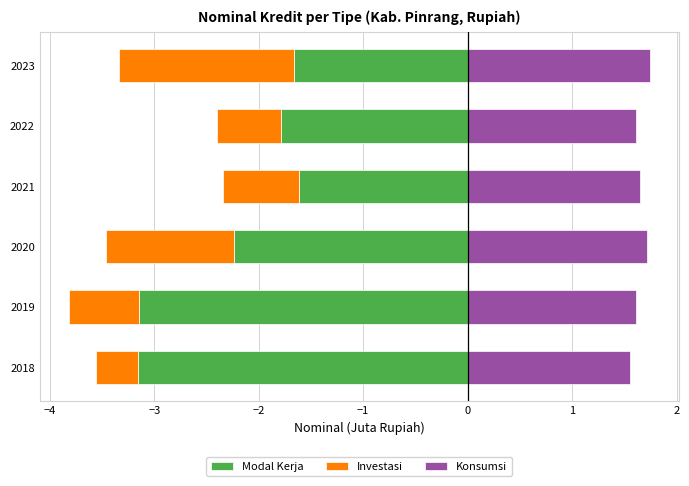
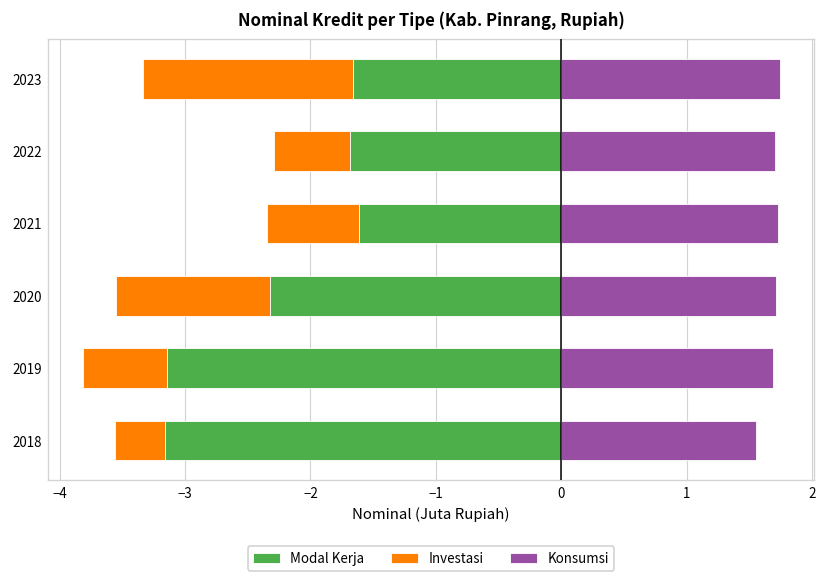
Modal Kerja, 2022: -1.79 -> -1.69
Konsumsi, 2022: 1.61 -> 1.70
Konsumsi, 2021: 1.65 -> 1.73
Modal Kerja, 2020: -2.24 -> -2.32
Konsumsi, 2019: 1.61 -> 1.69
